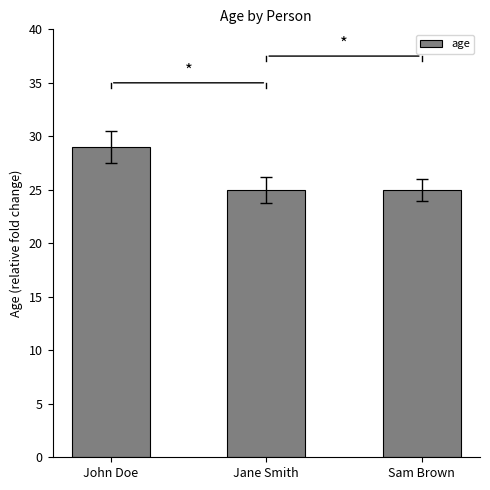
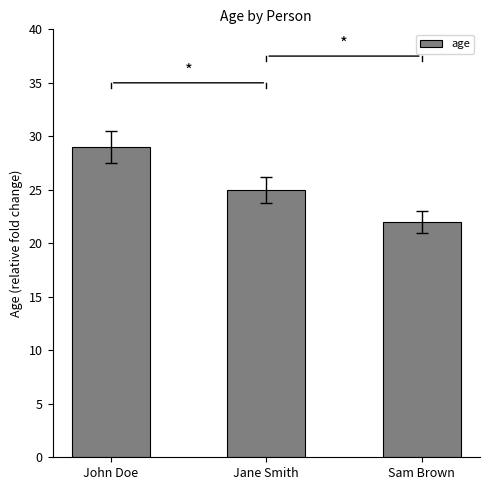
age, Sam Brown: 25 -> 22
